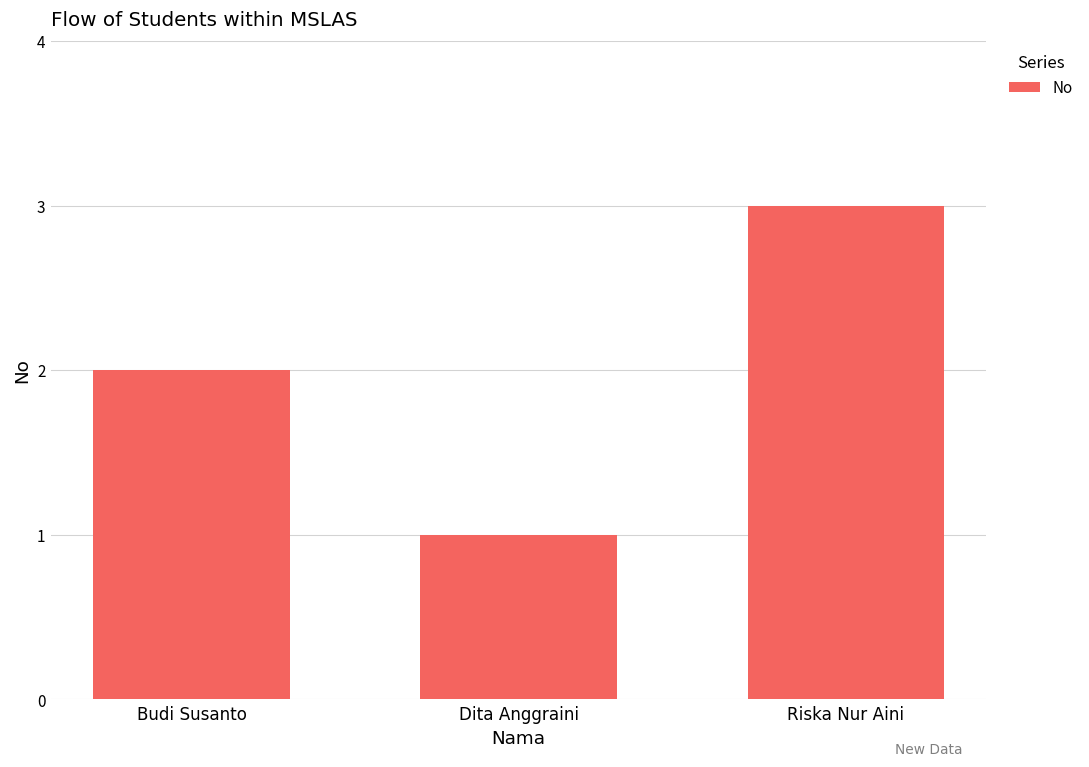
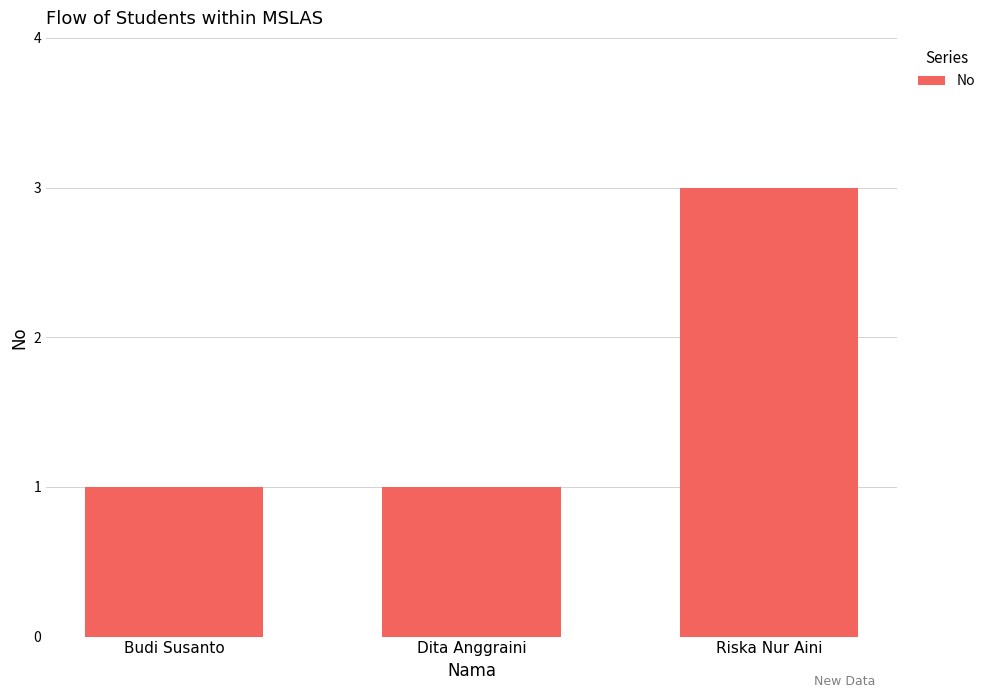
Budi Susanto: 2 -> 1
